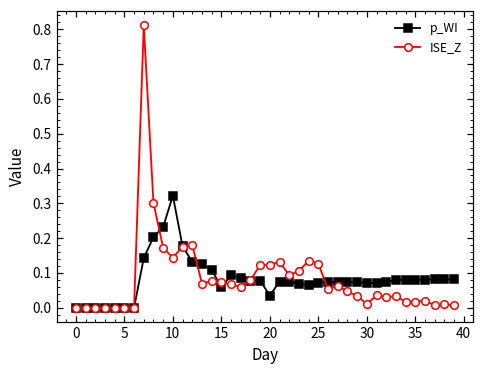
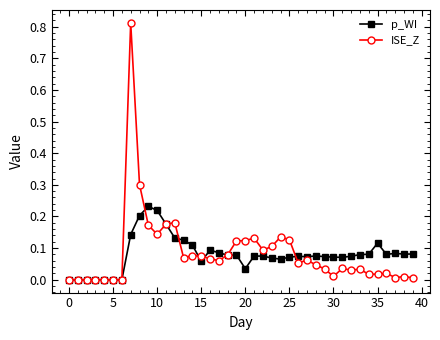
p_WI, 10: 0.32 -> 0.22
p_WI, 35: 0.08 -> 0.12
